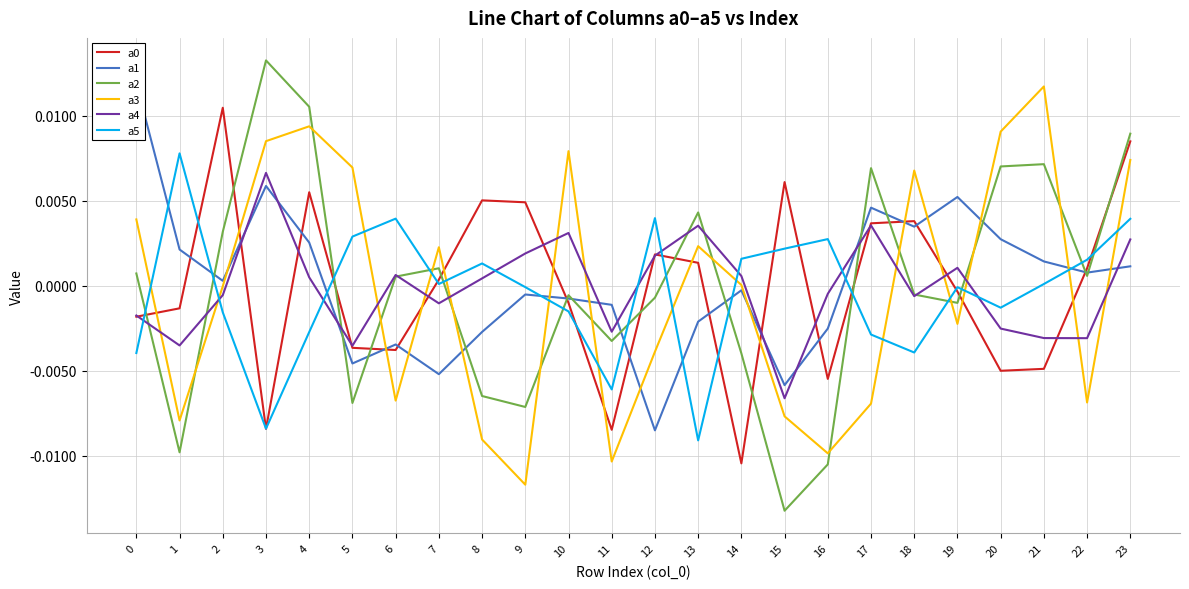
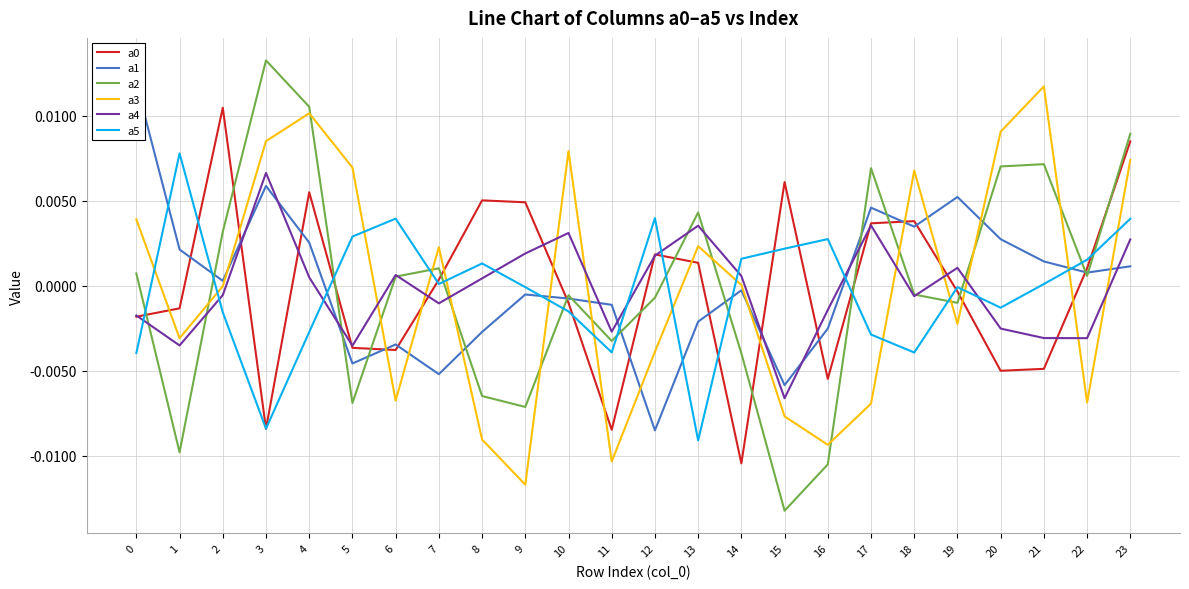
a3, 1: -0.0079 -> -0.0031
a3, 4: 0.0094 -> 0.0101
a5, 11: -0.0061 -> -0.0039
a3, 16: -0.0099 -> -0.0094
a4, 16: -0.0005 -> -0.0014
